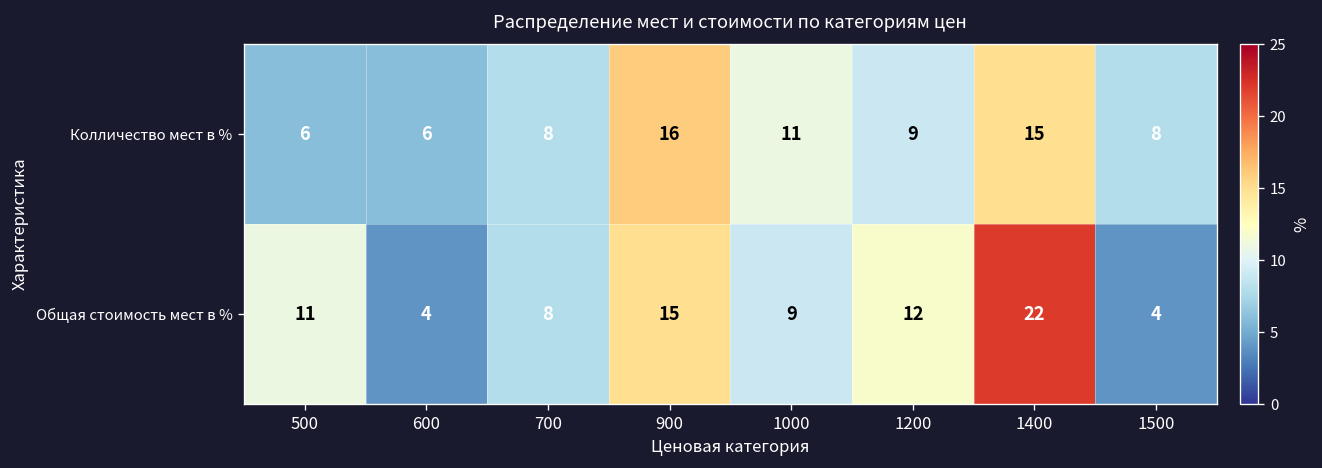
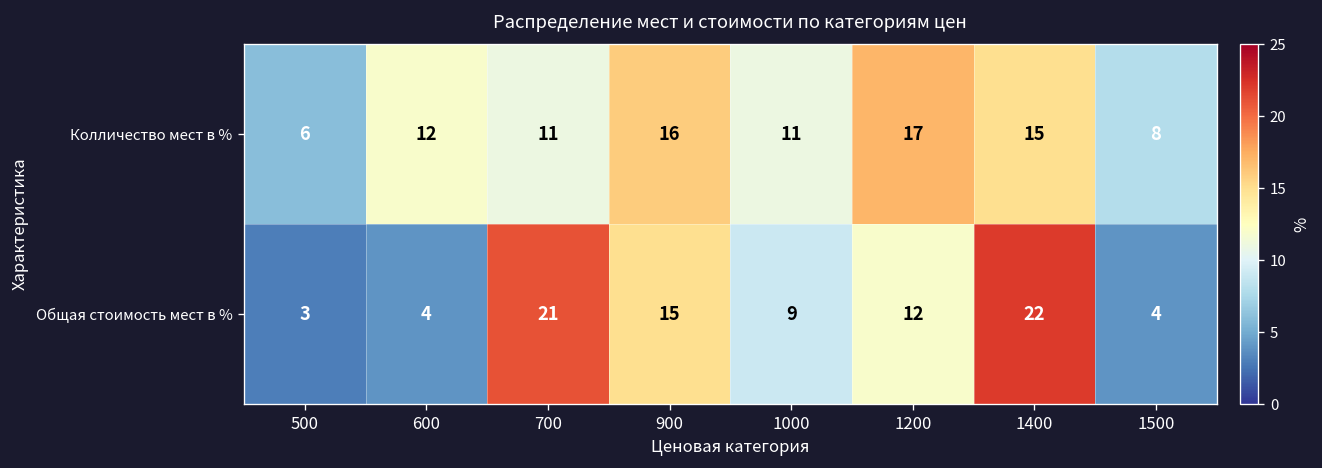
Колличество мест в %, 600: 6 -> 12
Колличество мест в %, 700: 8 -> 11
Колличество мест в %, 1200: 9 -> 17
Общая стоимость мест в %, 500: 11 -> 3
Общая стоимость мест в %, 700: 8 -> 21
